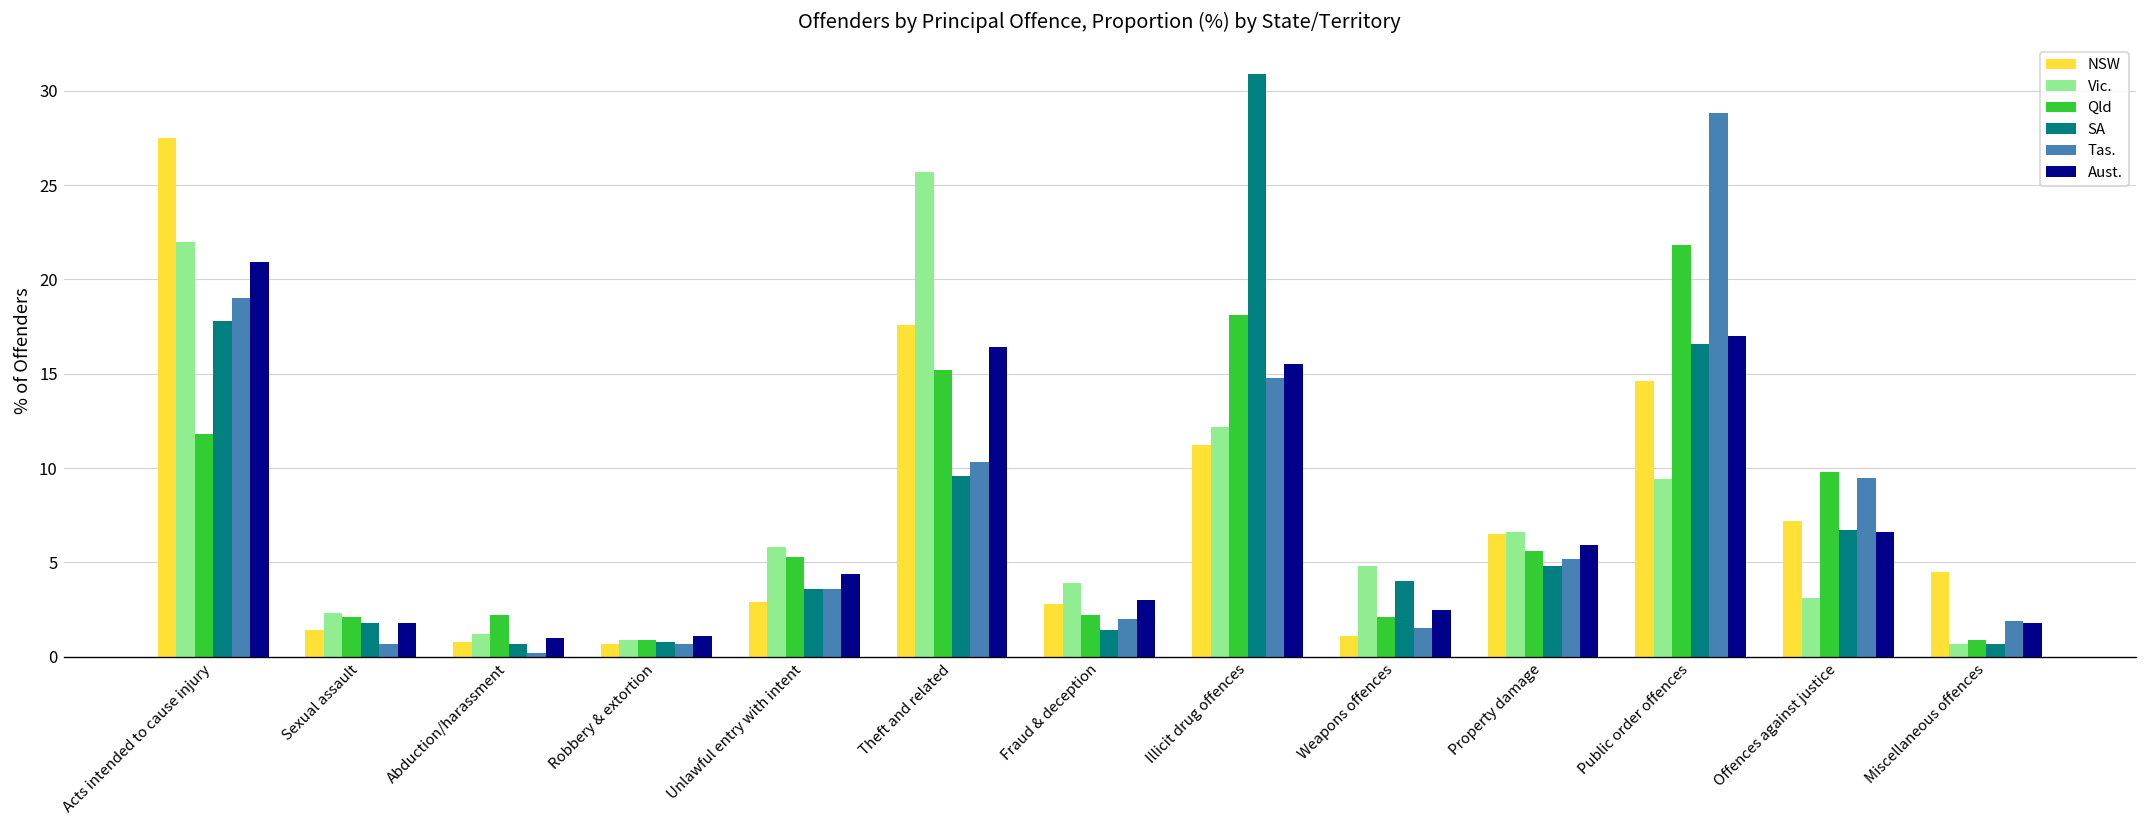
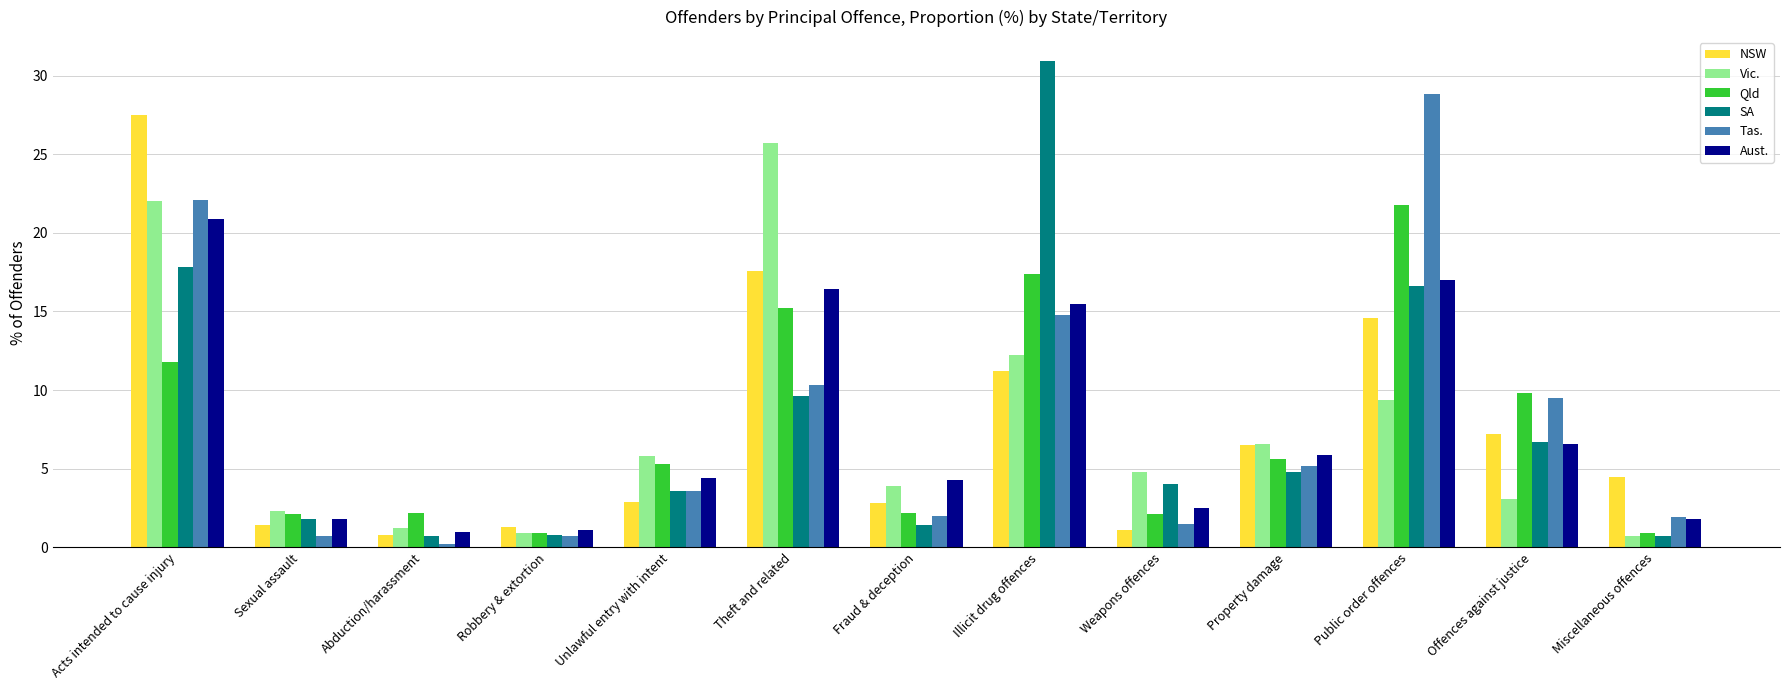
Tas., Acts intended to cause injury: 19.0 -> 22.1
NSW, Robbery & extortion: 0.7 -> 1.3
Aust., Fraud & deception: 3.0 -> 4.3
Qld, Illicit drug offences: 18.1 -> 17.4
